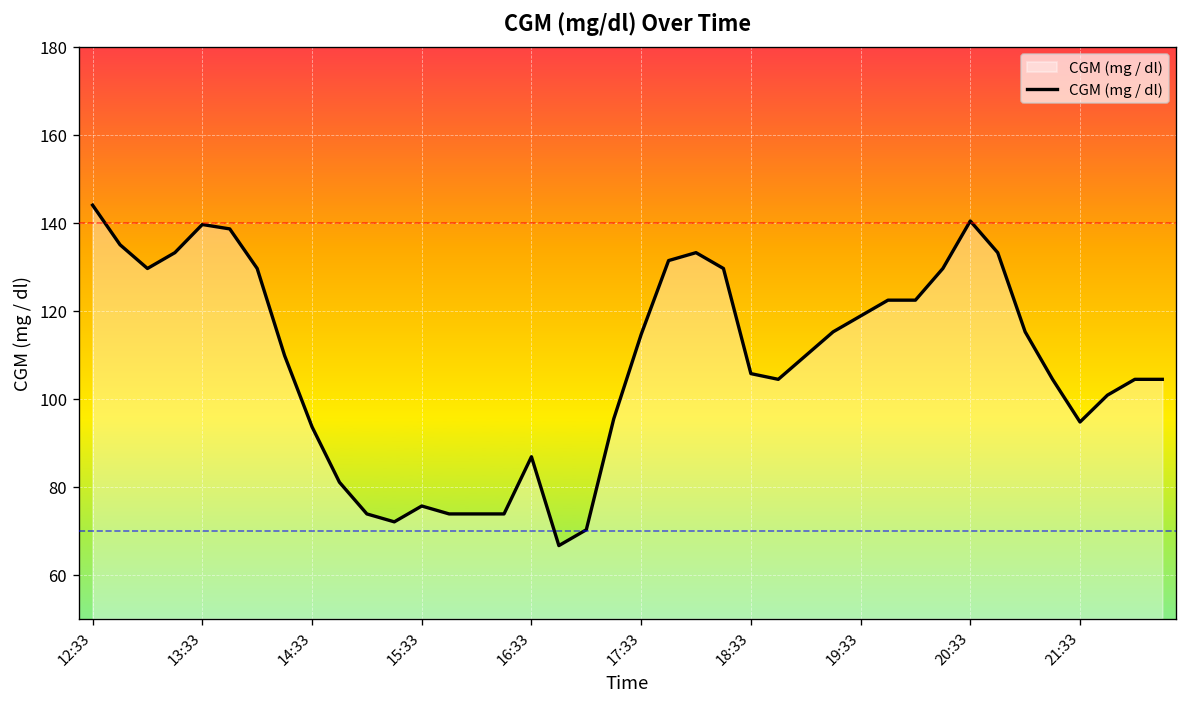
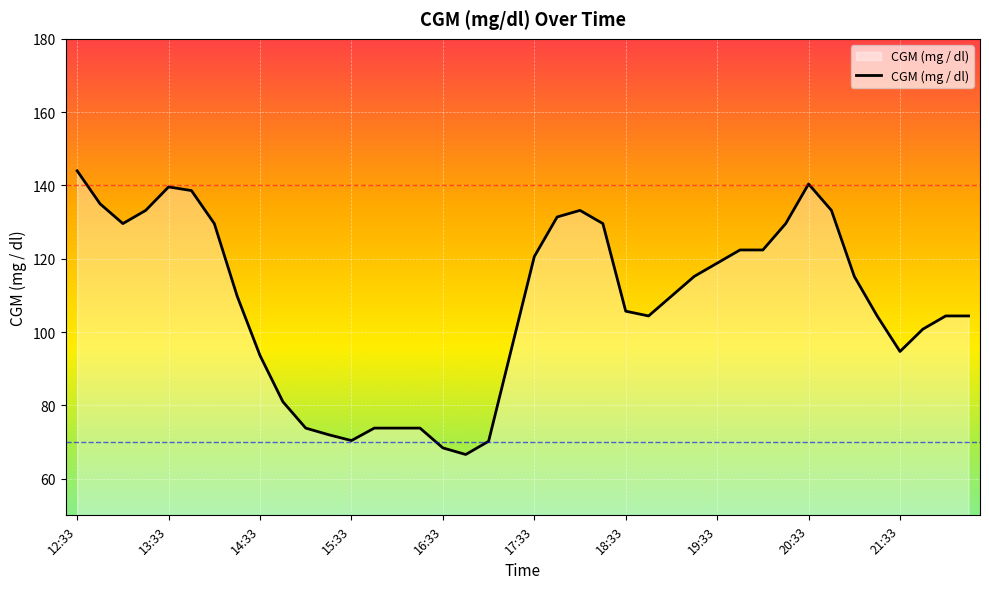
15:33: 76 -> 70
16:33: 87 -> 68
17:33: 115 -> 121
